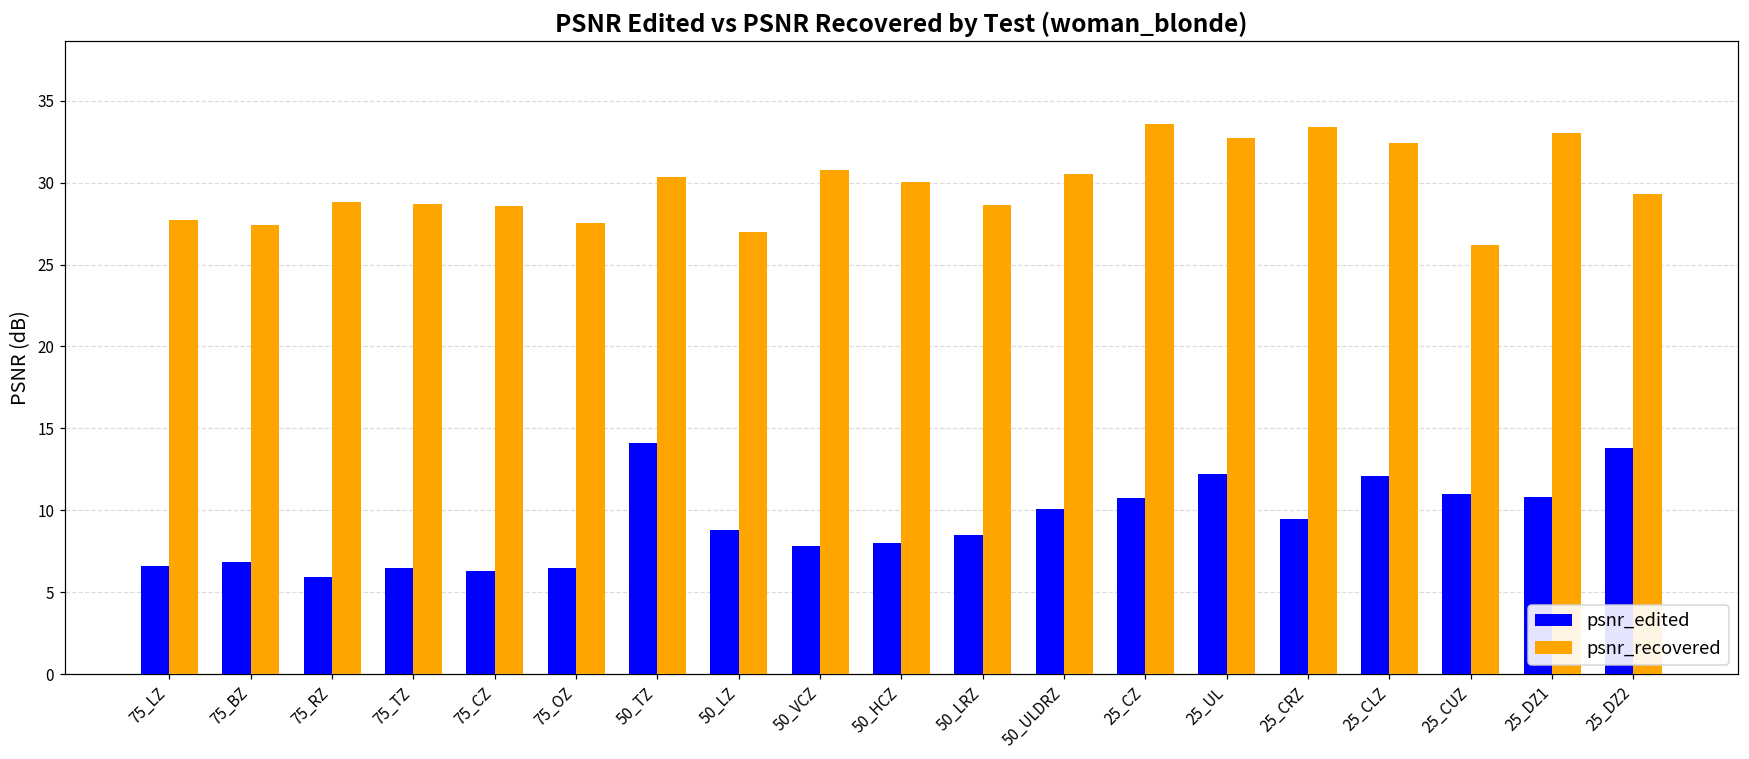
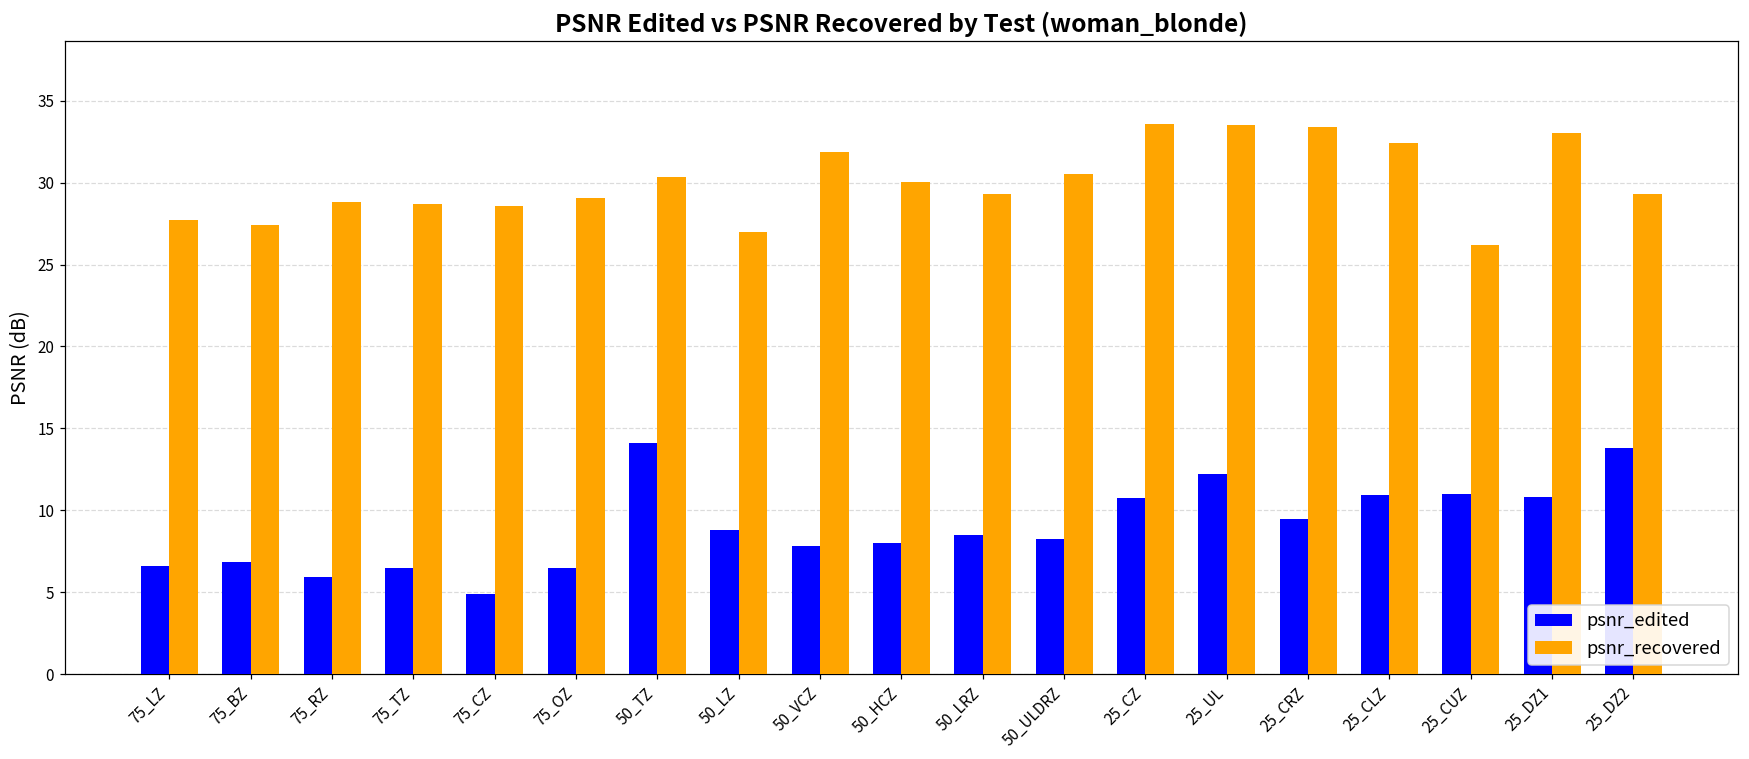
psnr_edited, 75_CZ: 6.3 -> 4.9
psnr_recovered, 75_OZ: 27.5 -> 29.1
psnr_recovered, 50_VCZ: 30.8 -> 31.9
psnr_recovered, 50_LRZ: 28.6 -> 29.3
psnr_edited, 50_ULDRZ: 10.1 -> 8.2
psnr_recovered, 25_UL: 32.7 -> 33.5
psnr_edited, 25_CLZ: 12.1 -> 10.9
